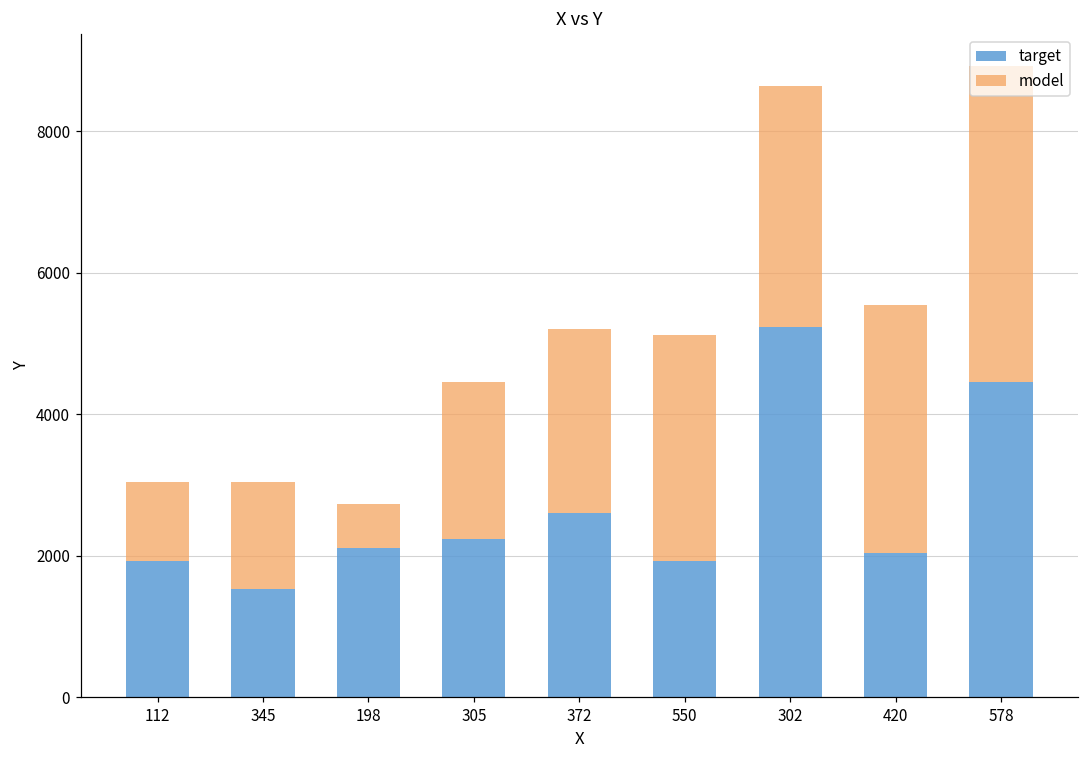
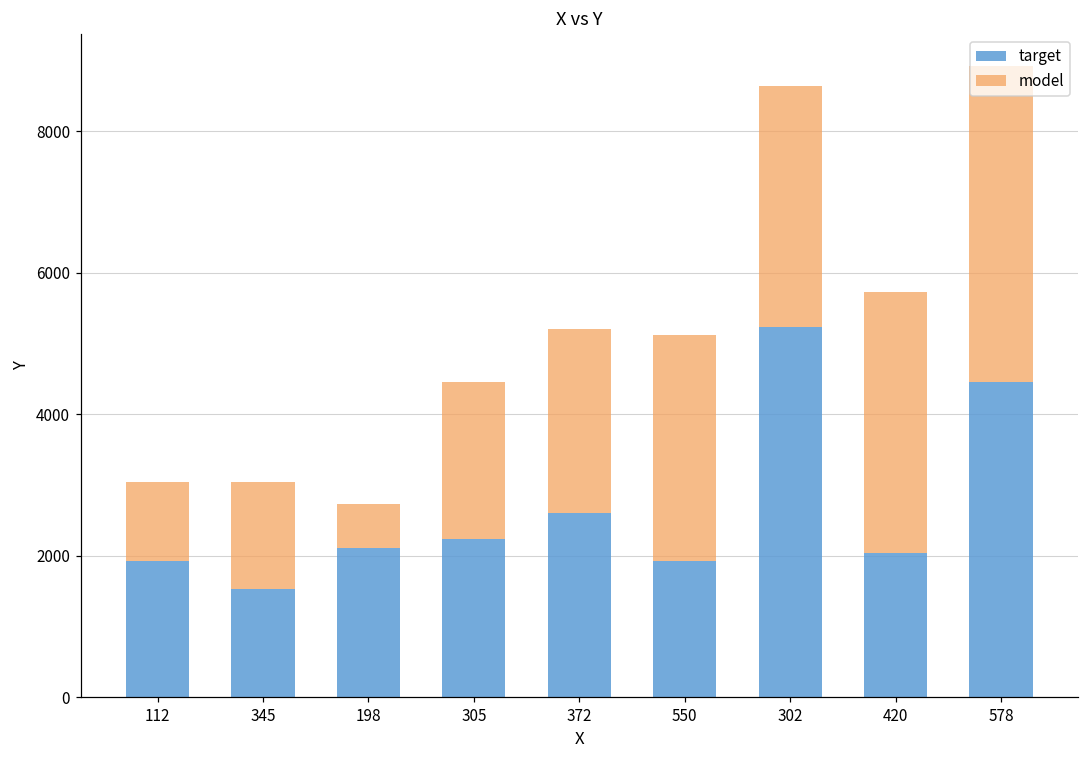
model, 420: 3500 -> 3700
